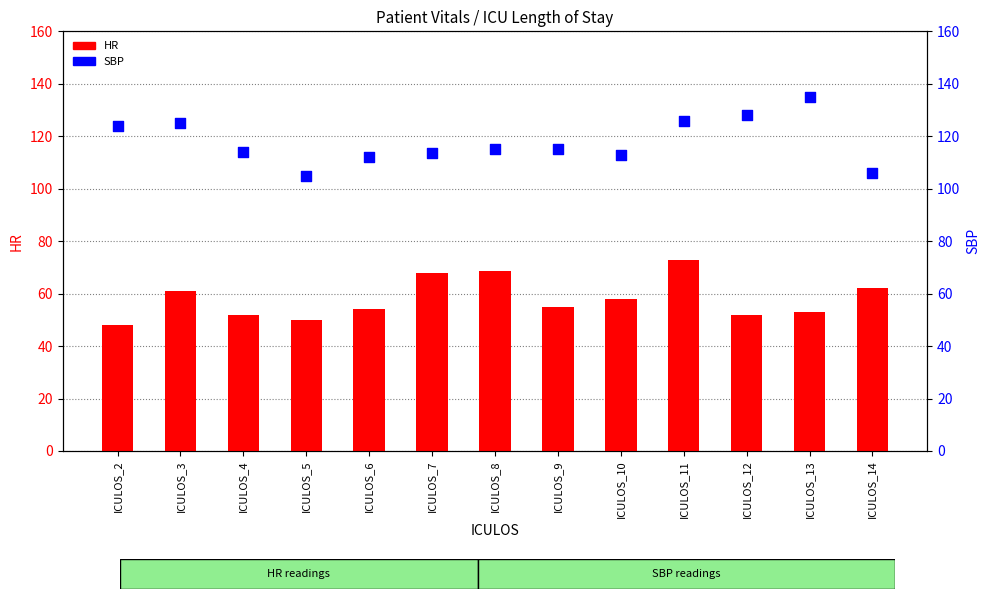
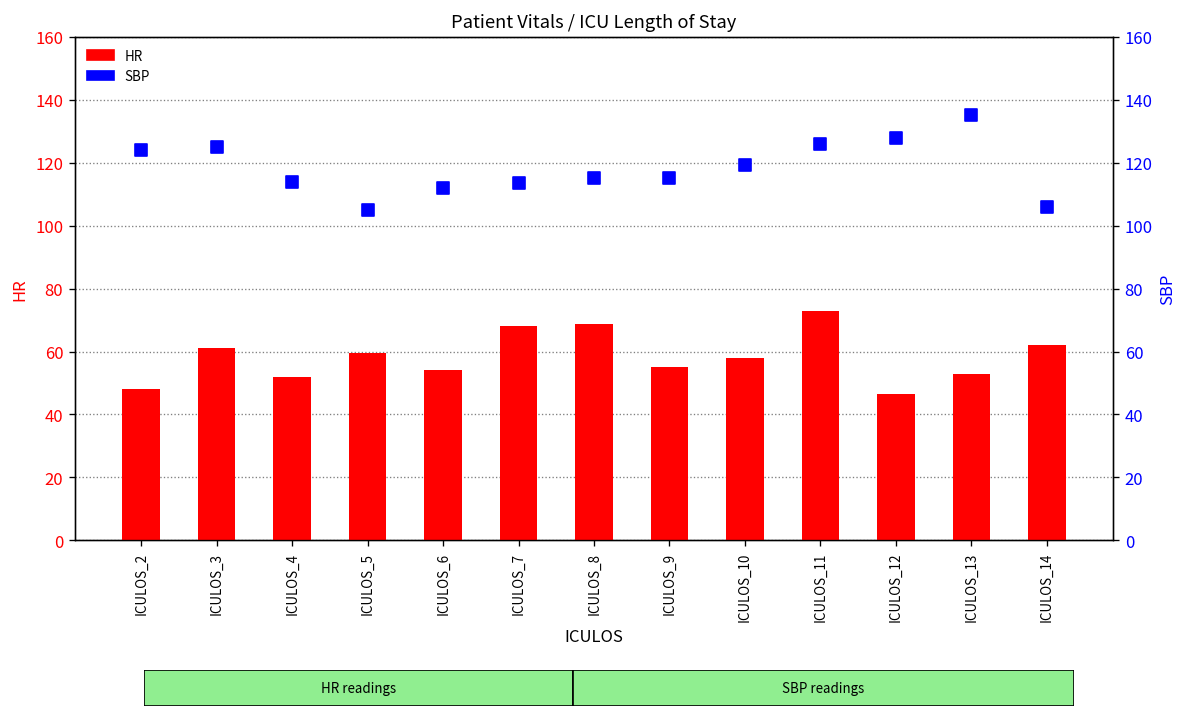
HR, ICULOS_5: 50 -> 60
HR, ICULOS_12: 52 -> 46
SBP, ICULOS_10: 113 -> 119
